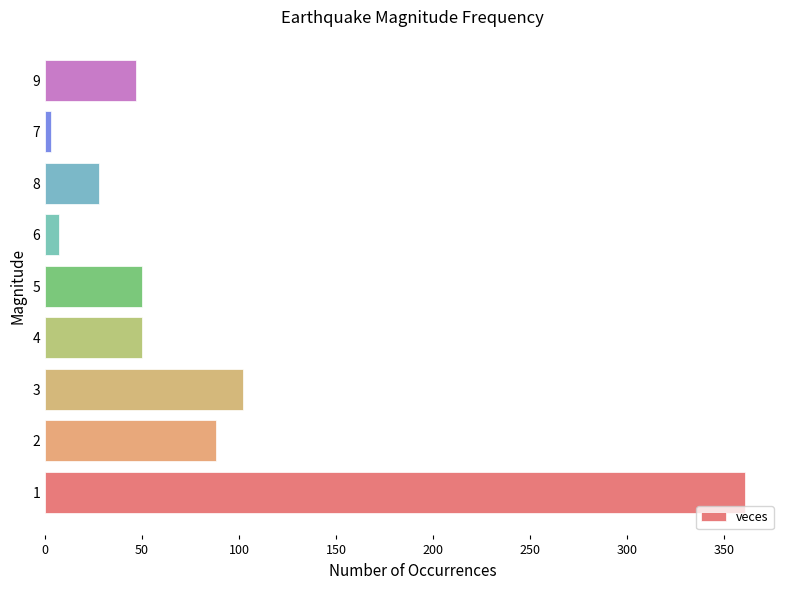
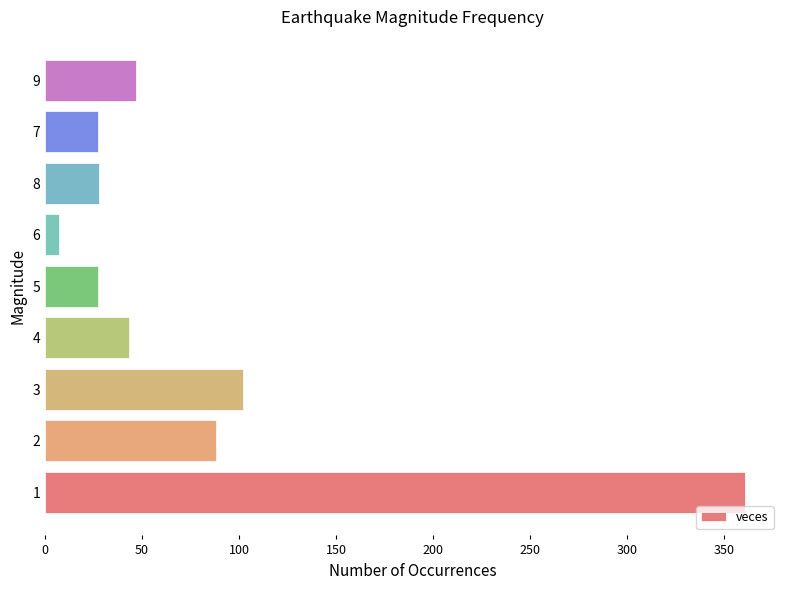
7: 3 -> 27
5: 50 -> 27
4: 50 -> 43
